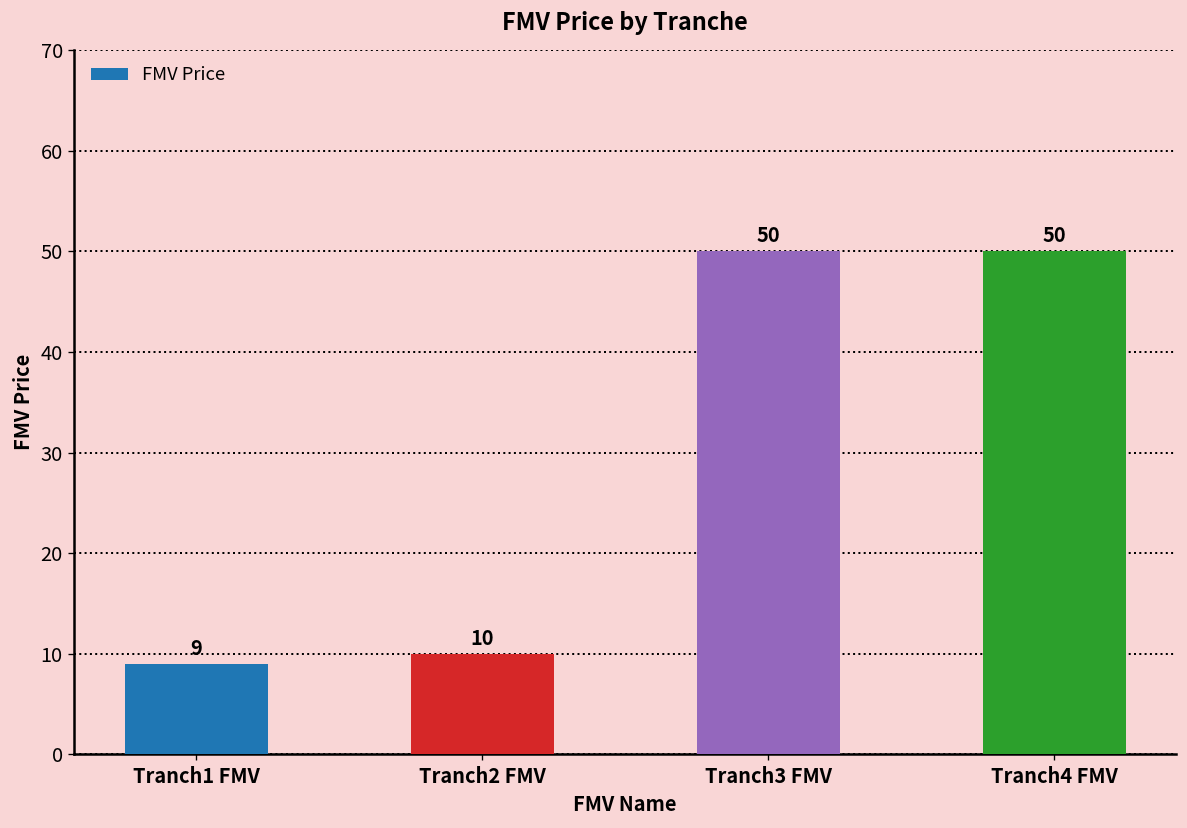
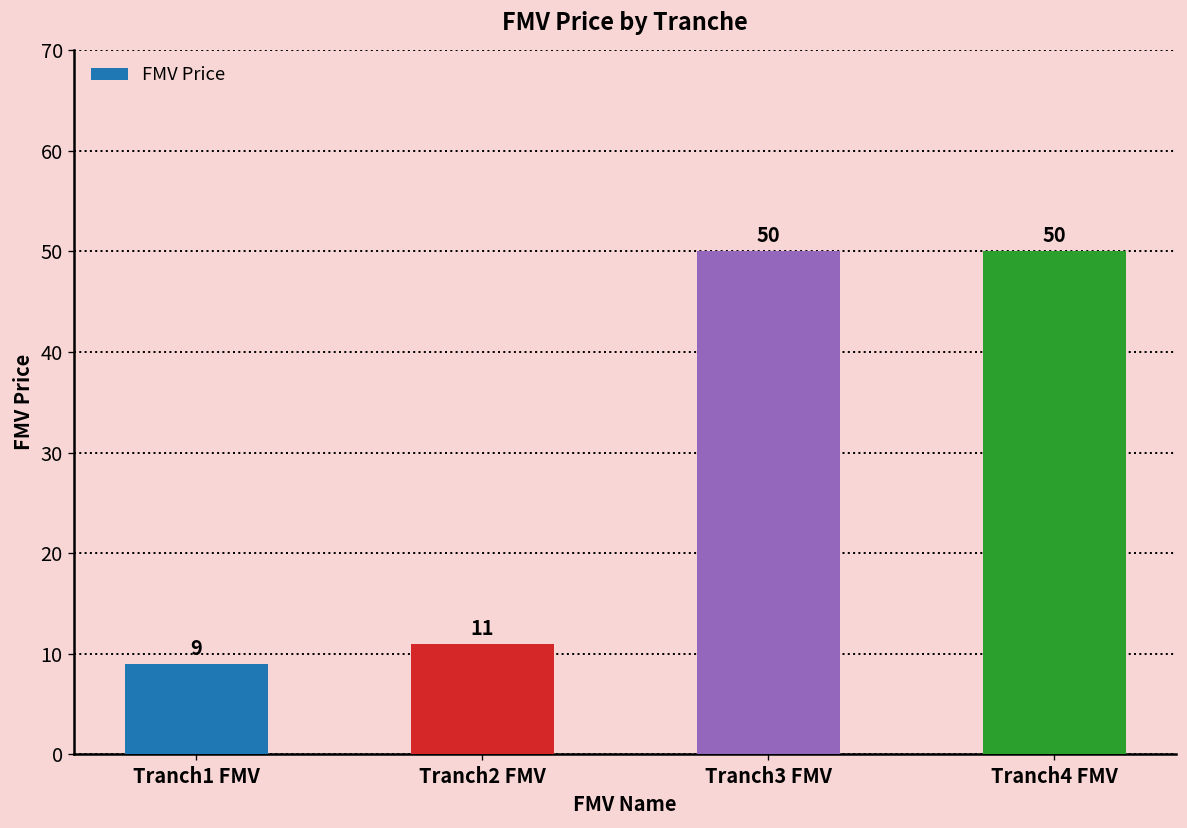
Tranch2 FMV: 10 -> 11
